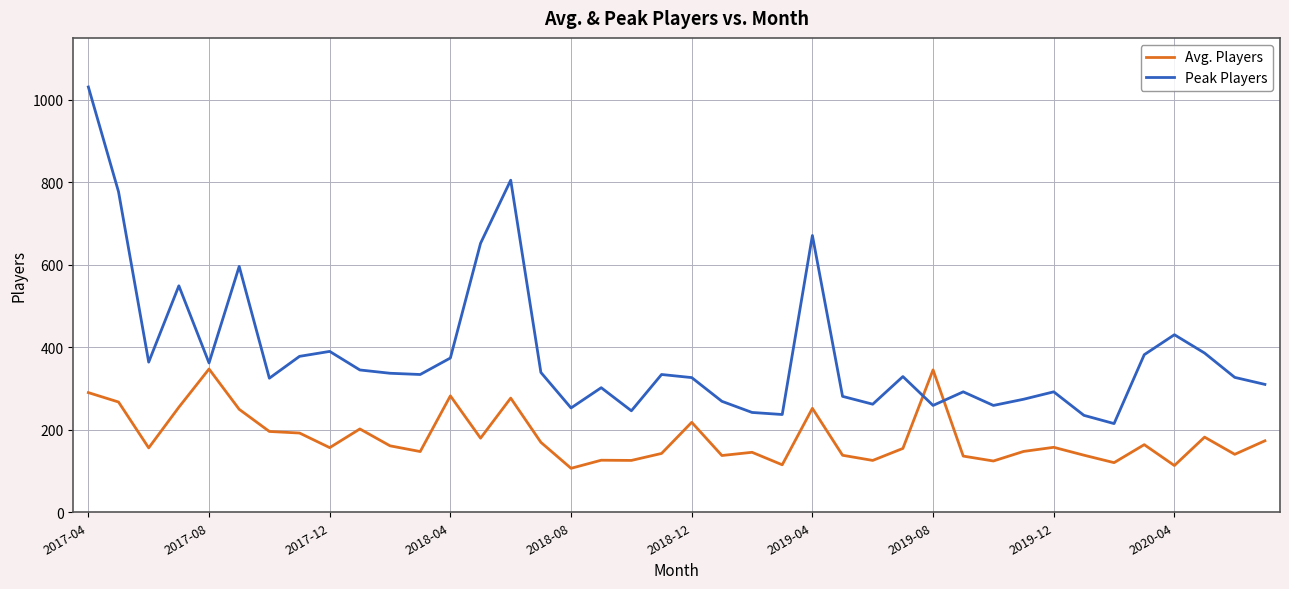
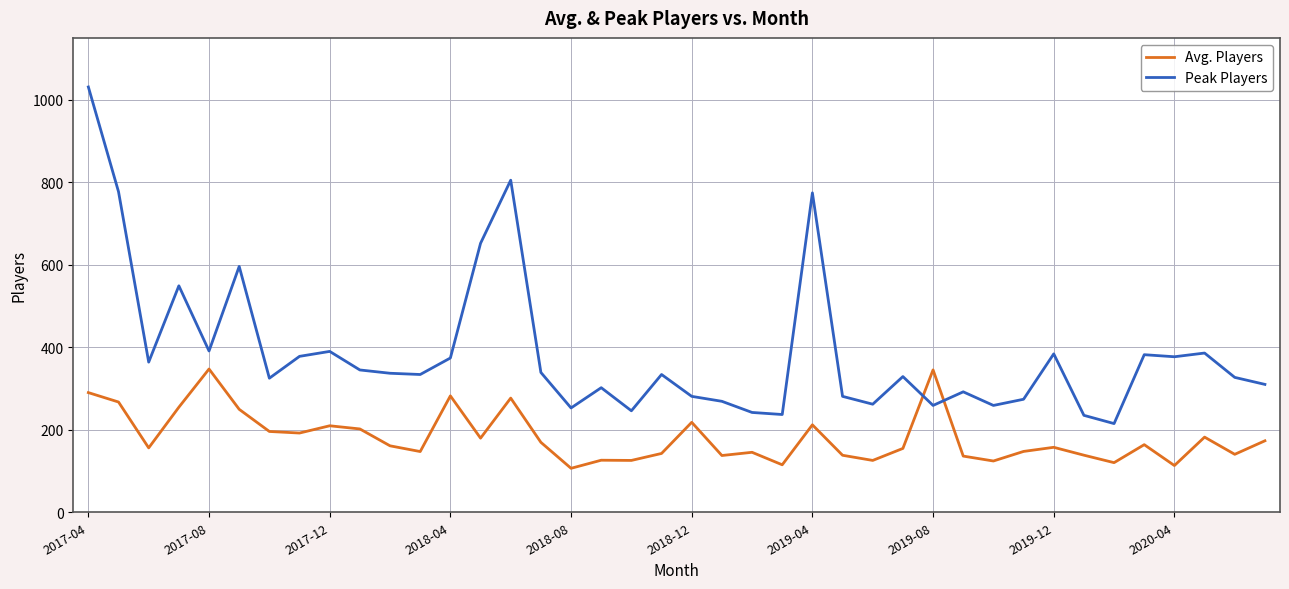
Peak Players, 2017-08: 360 -> 390
Avg. Players, 2017-12: 160 -> 210
Peak Players, 2018-12: 330 -> 280
Avg. Players, 2019-04: 250 -> 210
Peak Players, 2019-04: 670 -> 770
Peak Players, 2019-12: 290 -> 380
Peak Players, 2020-04: 430 -> 380
